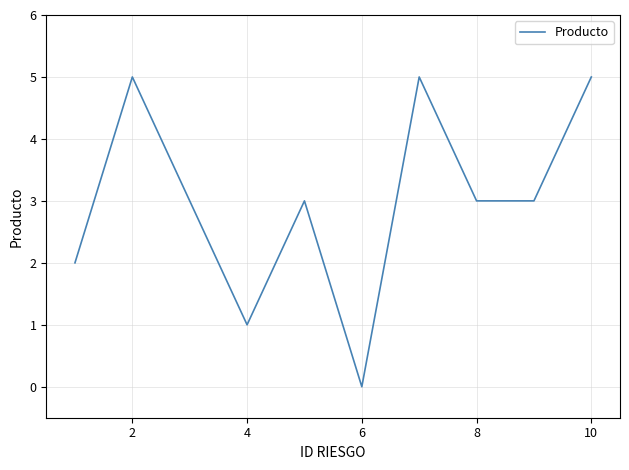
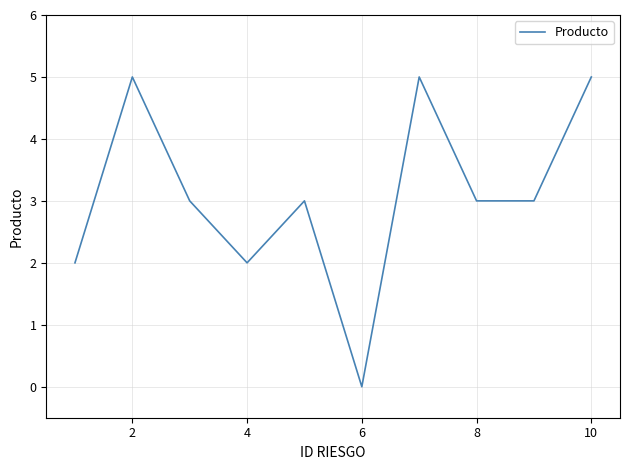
4: 1 -> 2
